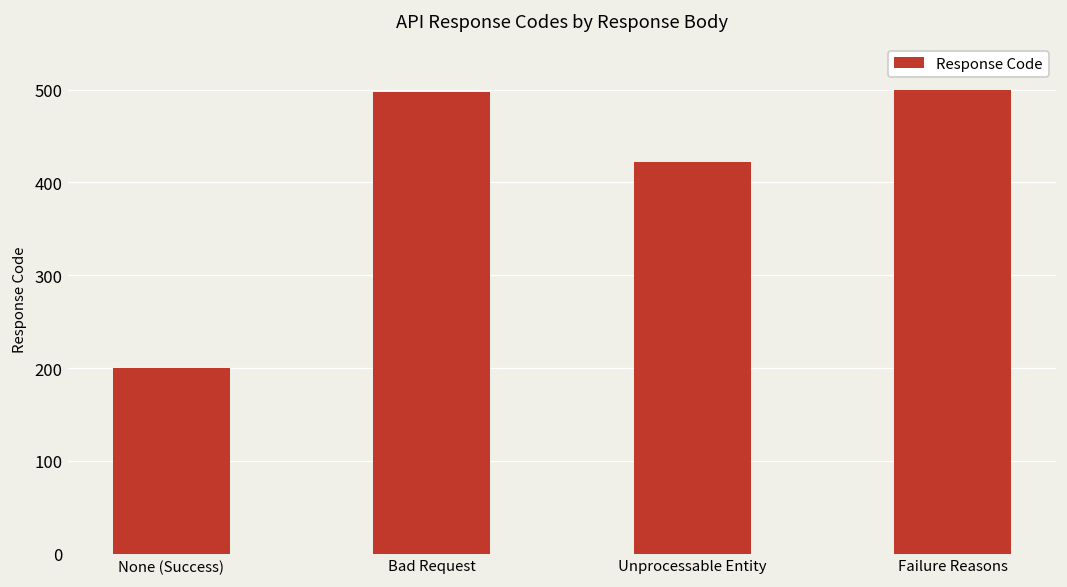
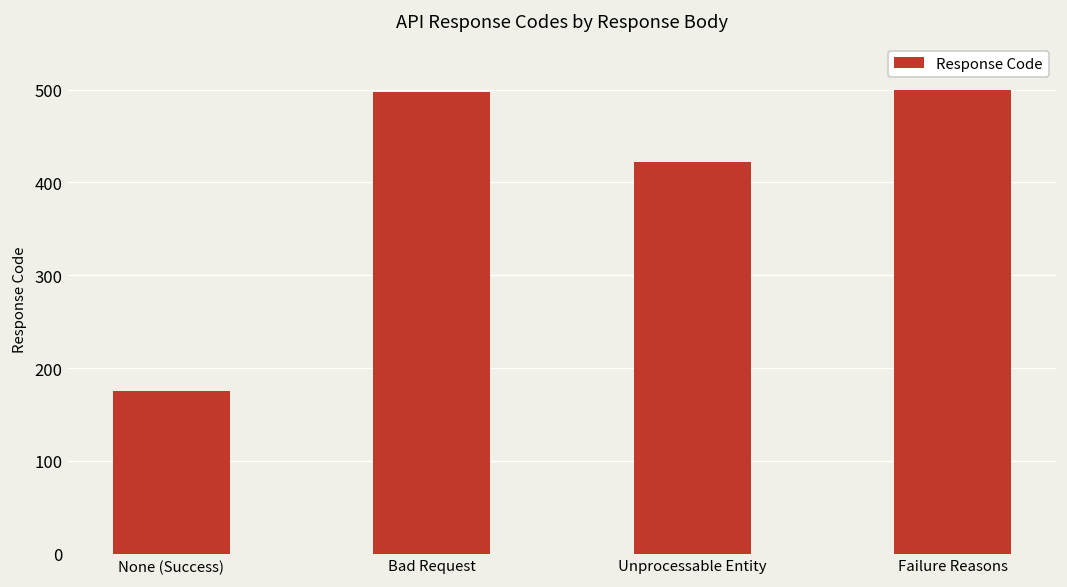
None (Success): 200 -> 180
